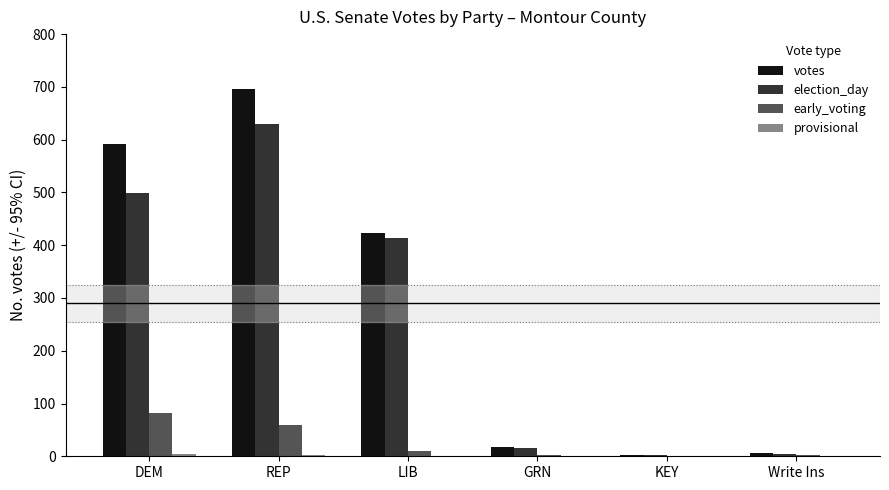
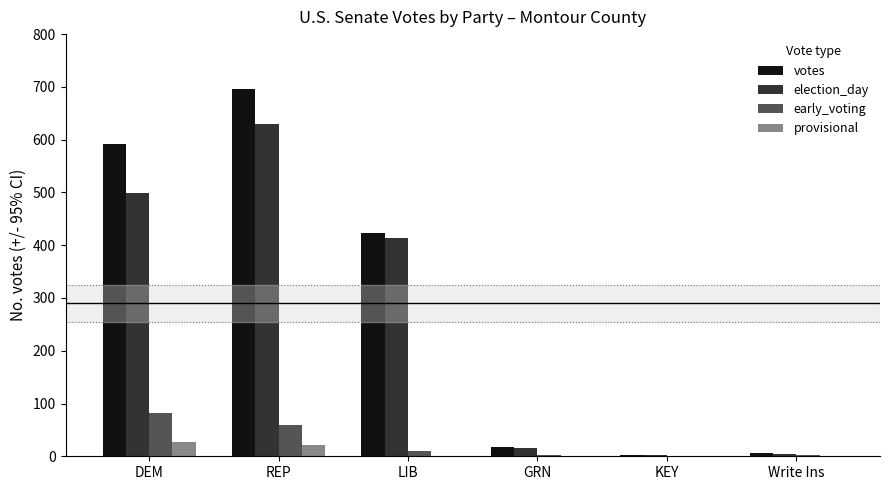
provisional, DEM: 10 -> 30
provisional, REP: 0 -> 20
